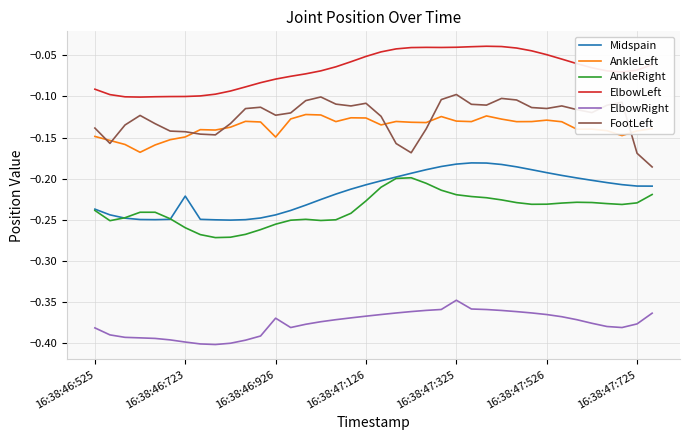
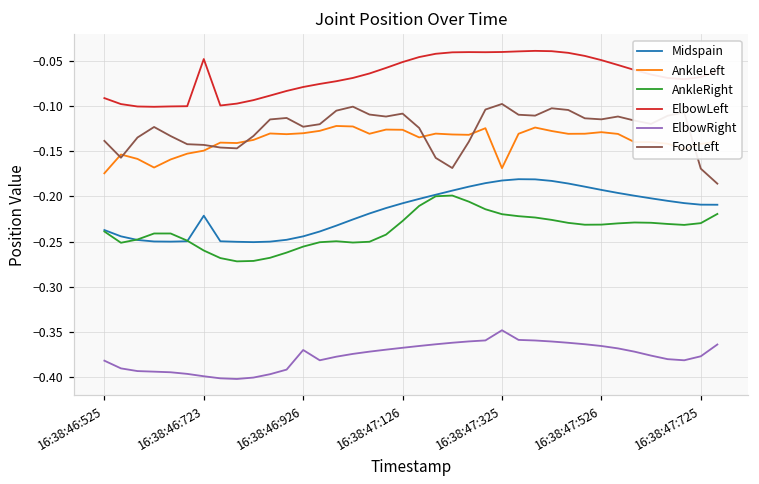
AnkleLeft, 16:38:46:525: -0.15 -> -0.17
ElbowLeft, 16:38:46:723: -0.10 -> -0.05
AnkleLeft, 16:38:46:926: -0.15 -> -0.13
AnkleLeft, 16:38:47:325: -0.13 -> -0.17
